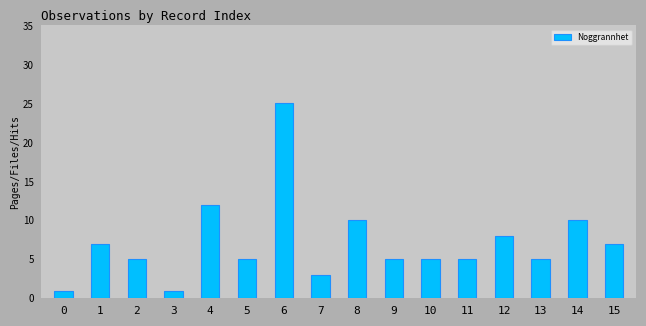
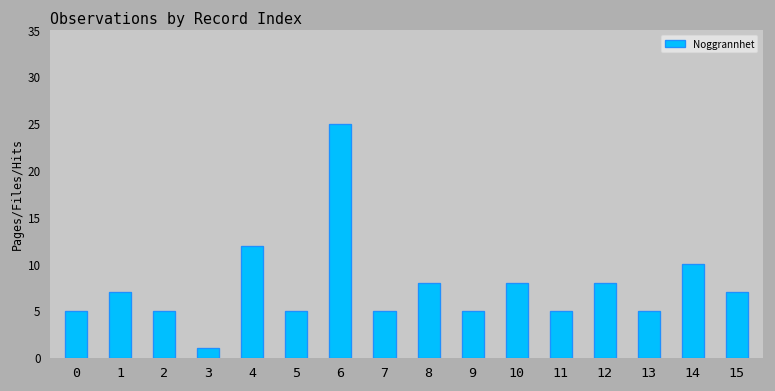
0: 1 -> 5
7: 3 -> 5
8: 10 -> 8
10: 5 -> 8
